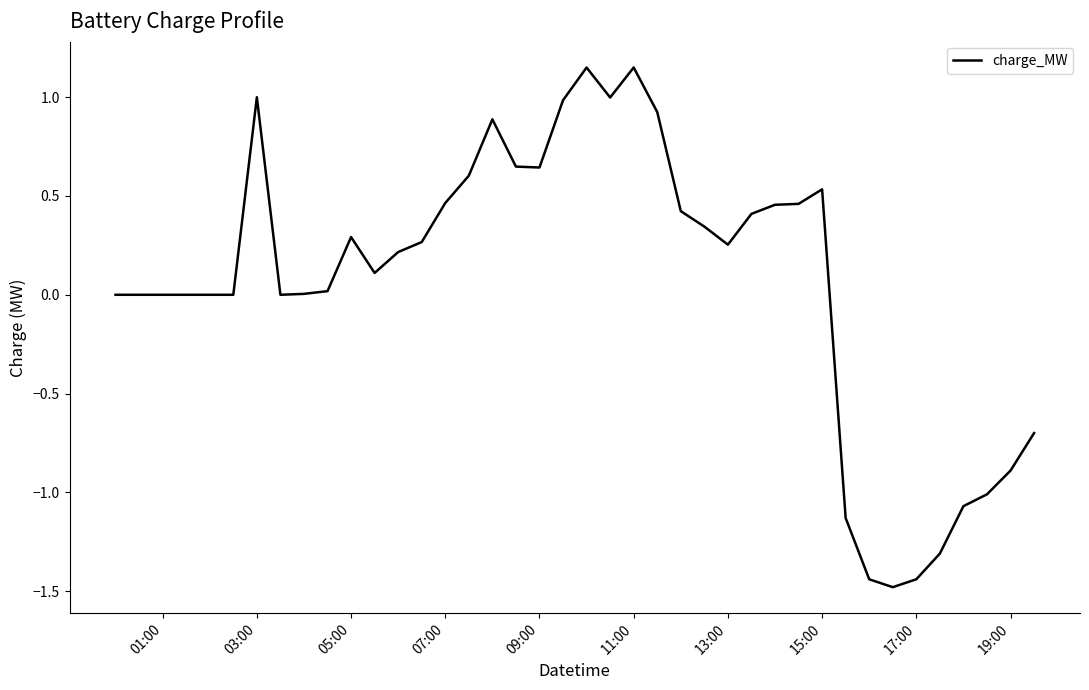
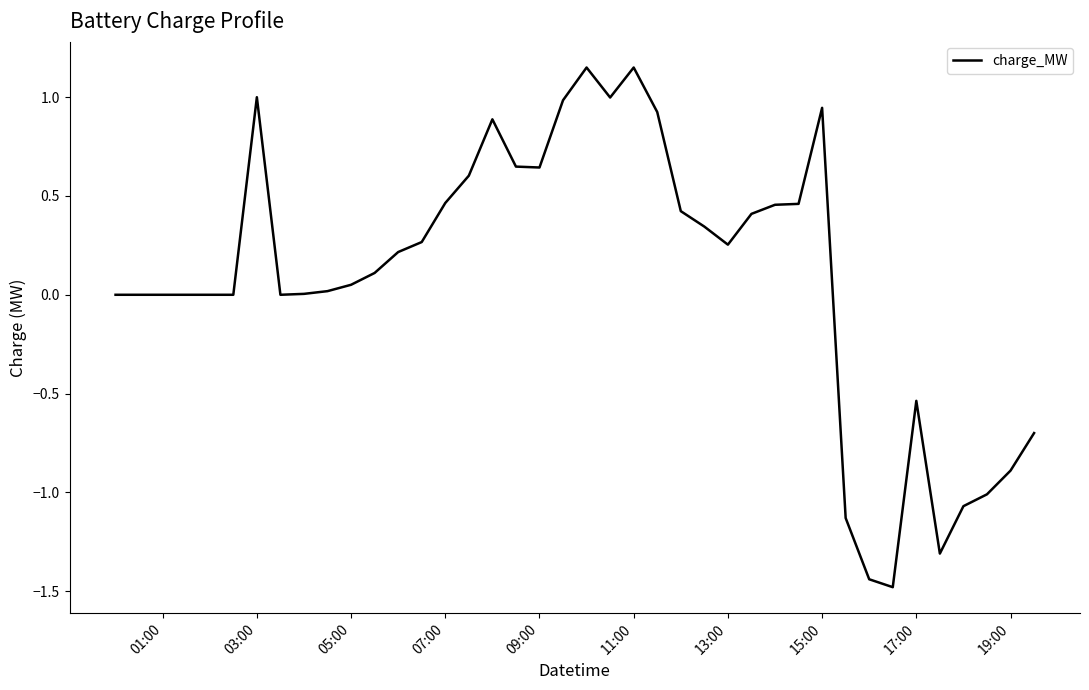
05:00: 0.29 -> 0.05
15:00: 0.53 -> 0.95
17:00: -1.44 -> -0.54
